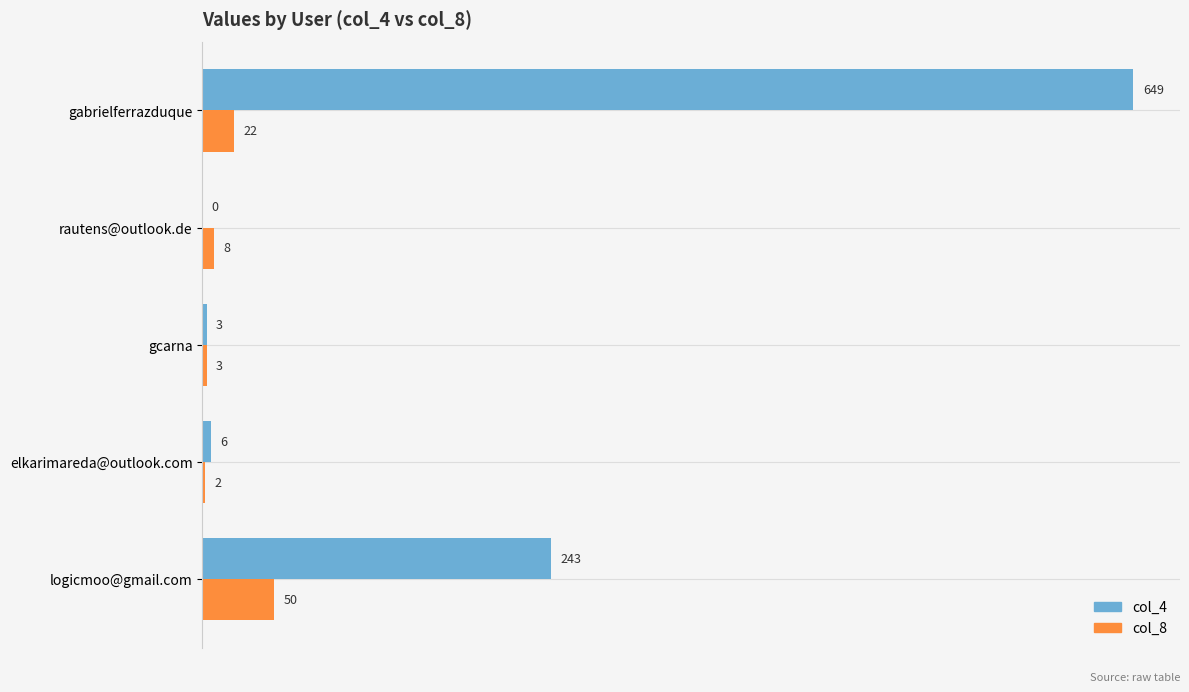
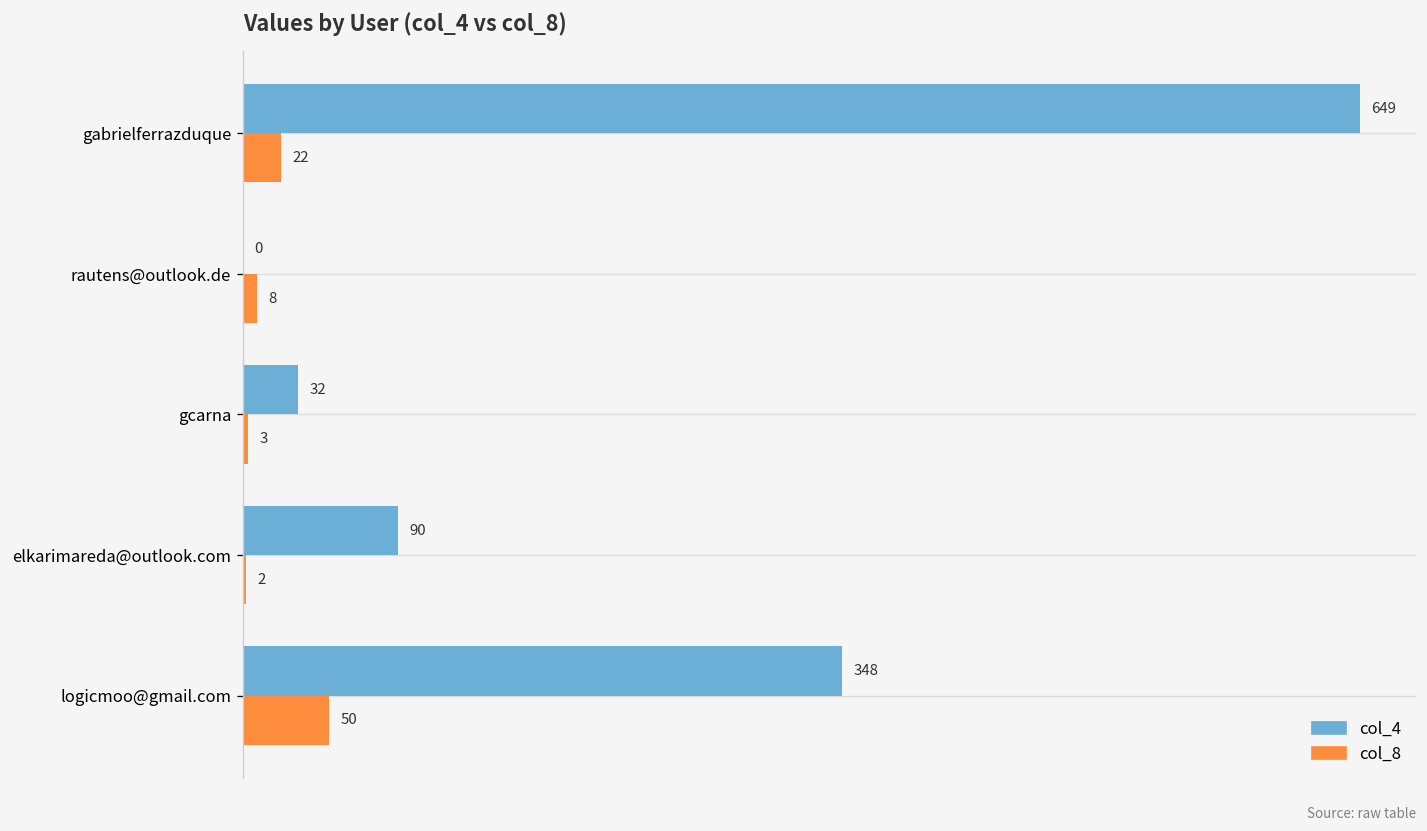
col_4, gcarna: 3 -> 32
col_4, elkarimareda@outlook.com: 6 -> 90
col_4, logicmoo@gmail.com: 243 -> 348
